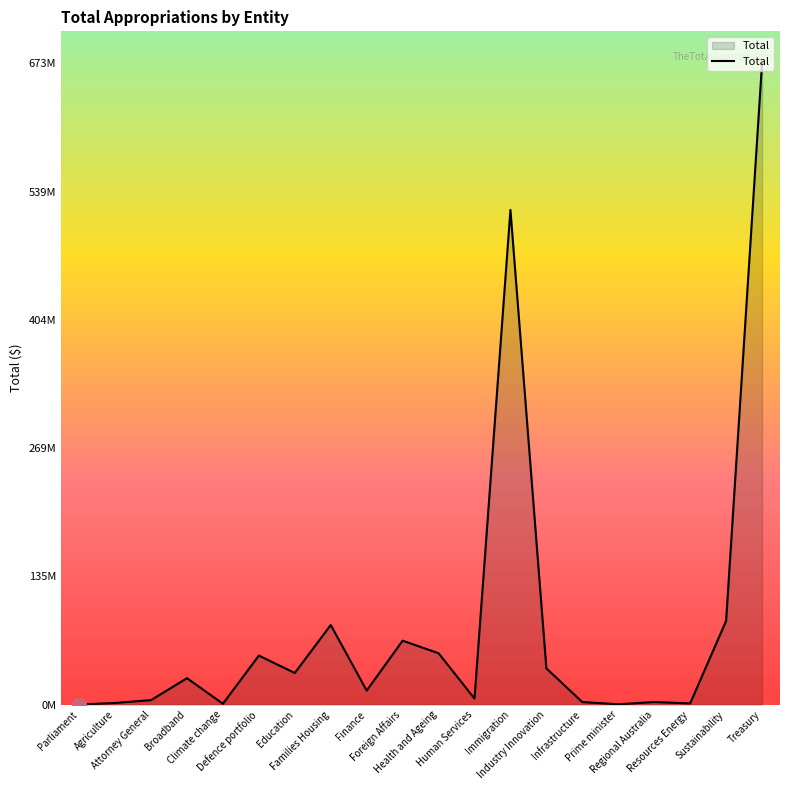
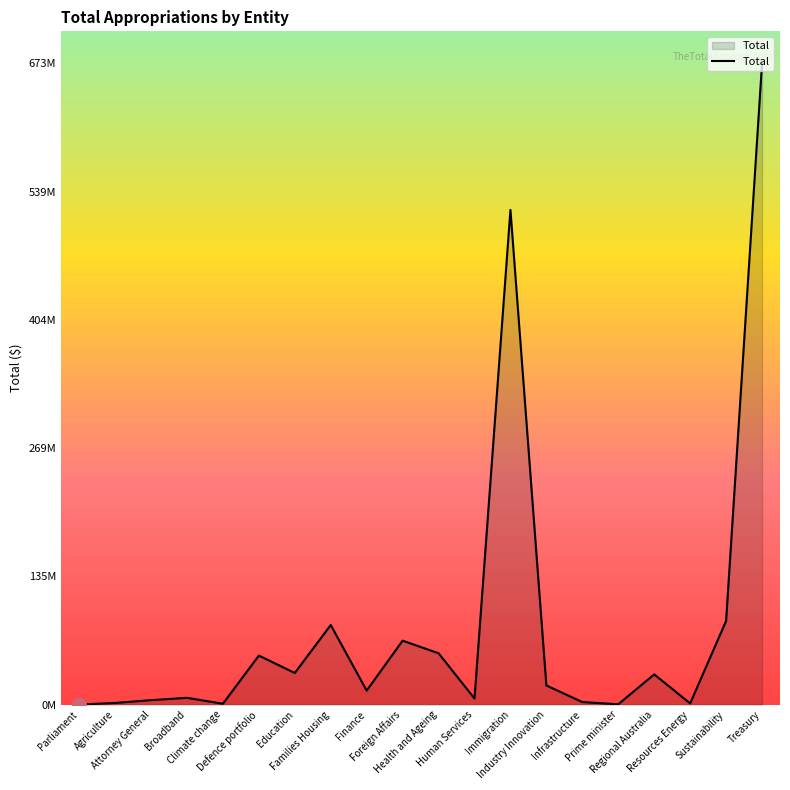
Total, Broadband: 30000000 -> 10000000
Total, Industry Innovation: 40000000 -> 20000000
Total, Regional Australia: 0 -> 30000000
